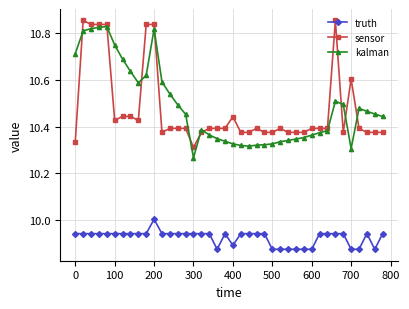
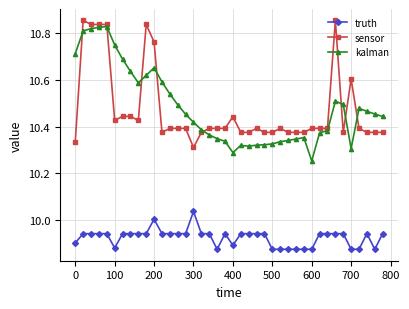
truth, 0: 9.94 -> 9.90
truth, 100: 9.94 -> 9.88
sensor, 200: 10.84 -> 10.76
kalman, 200: 10.82 -> 10.65
truth, 300: 9.94 -> 10.04
kalman, 300: 10.27 -> 10.42
kalman, 400: 10.33 -> 10.29
kalman, 600: 10.36 -> 10.25
